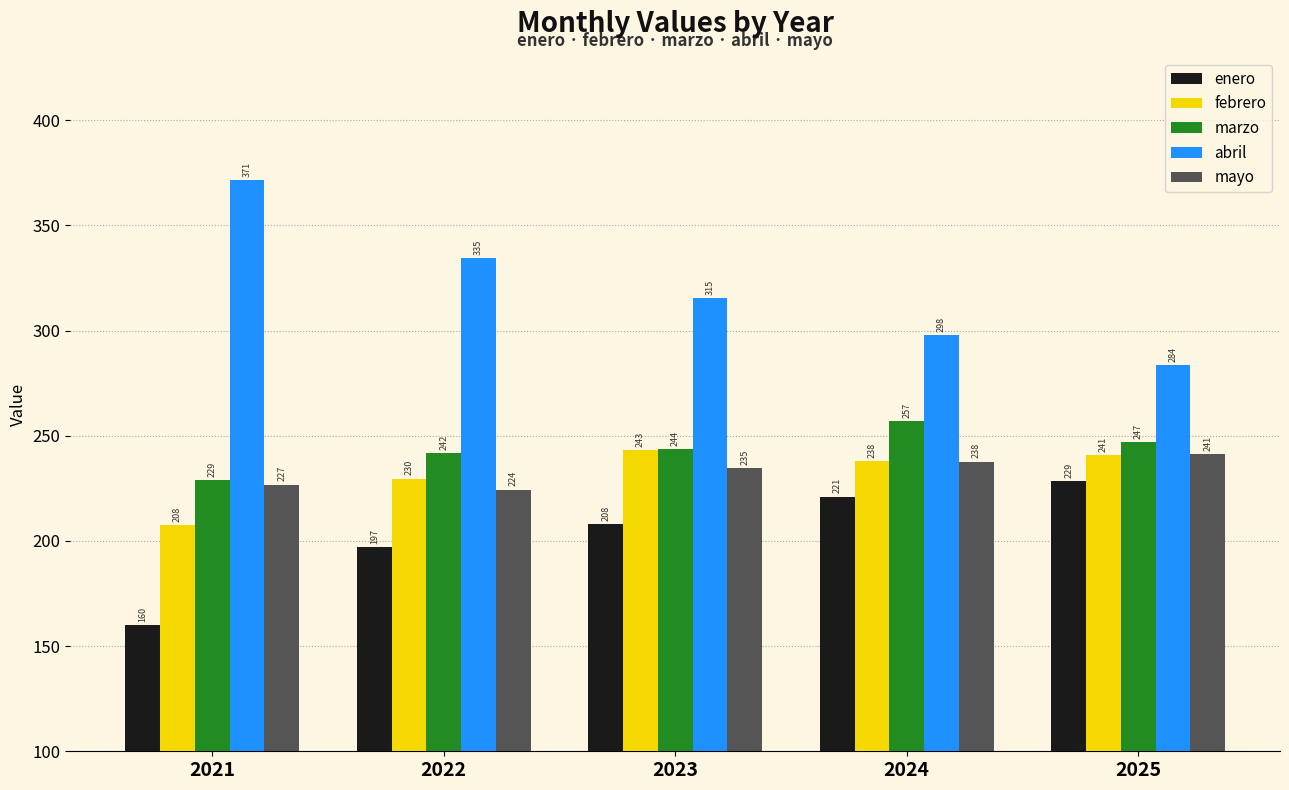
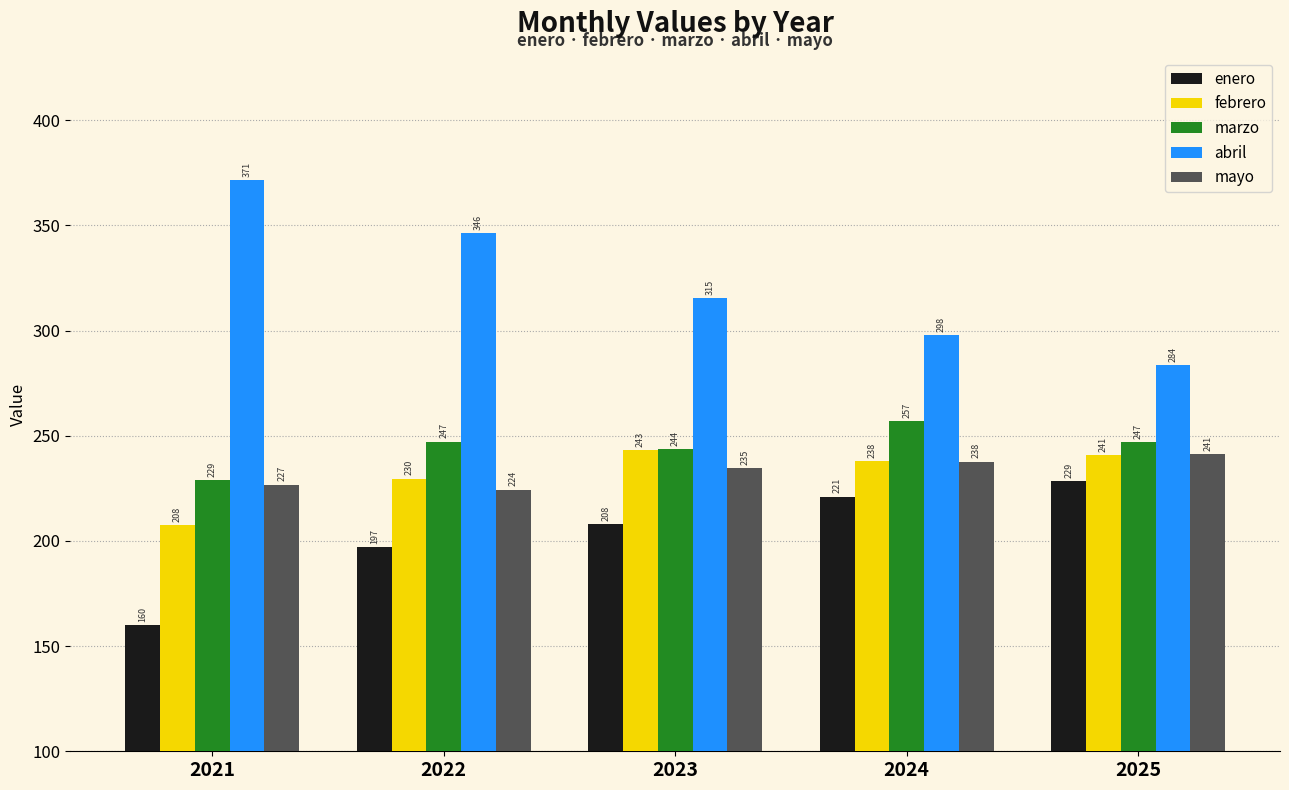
marzo, 2022: 242 -> 247
abril, 2022: 335 -> 346
